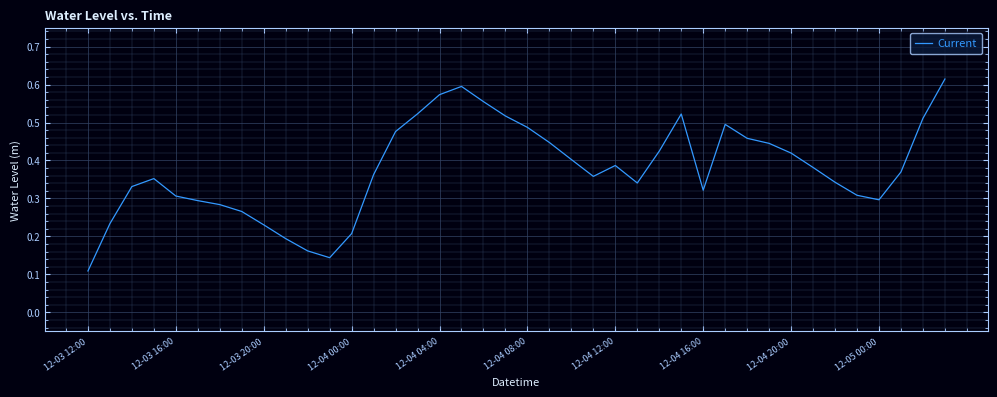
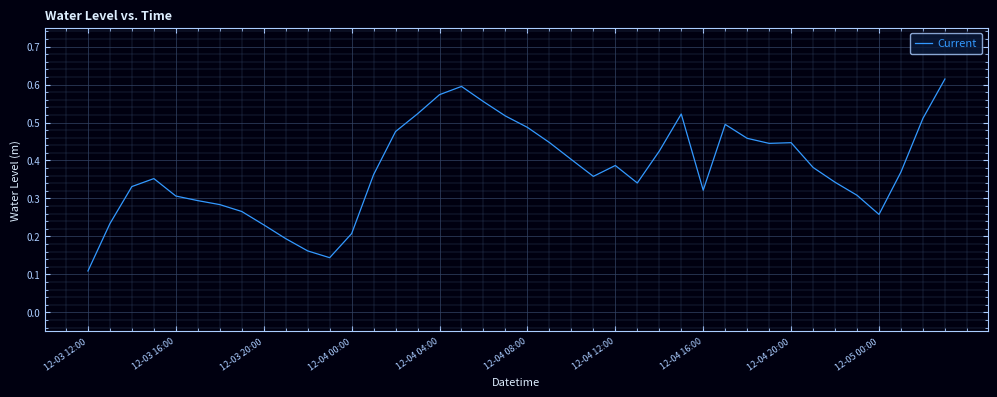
12-04 20:00: 0.42 -> 0.45
12-05 00:00: 0.30 -> 0.26
